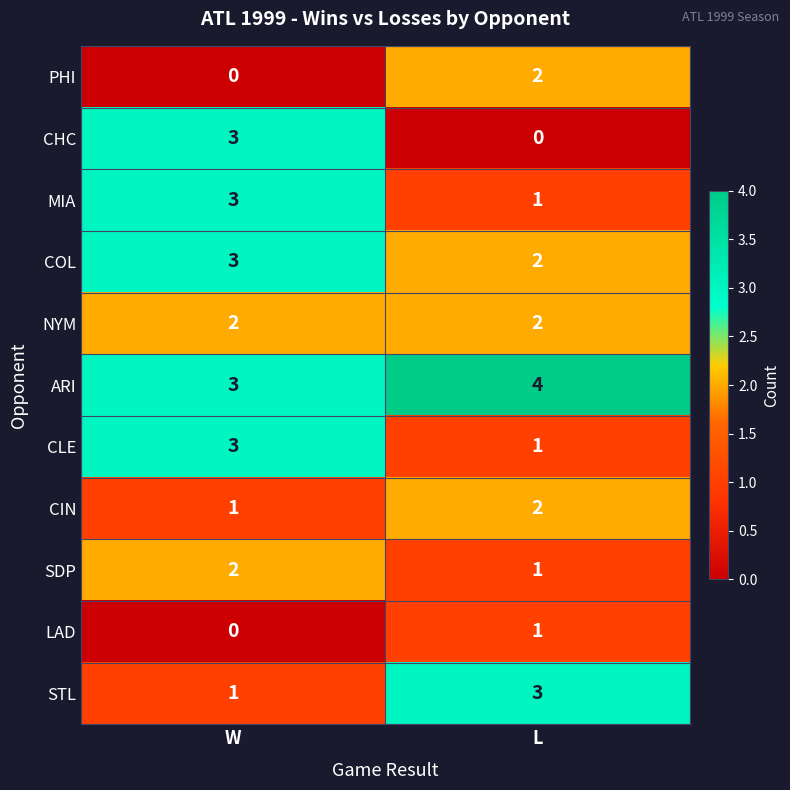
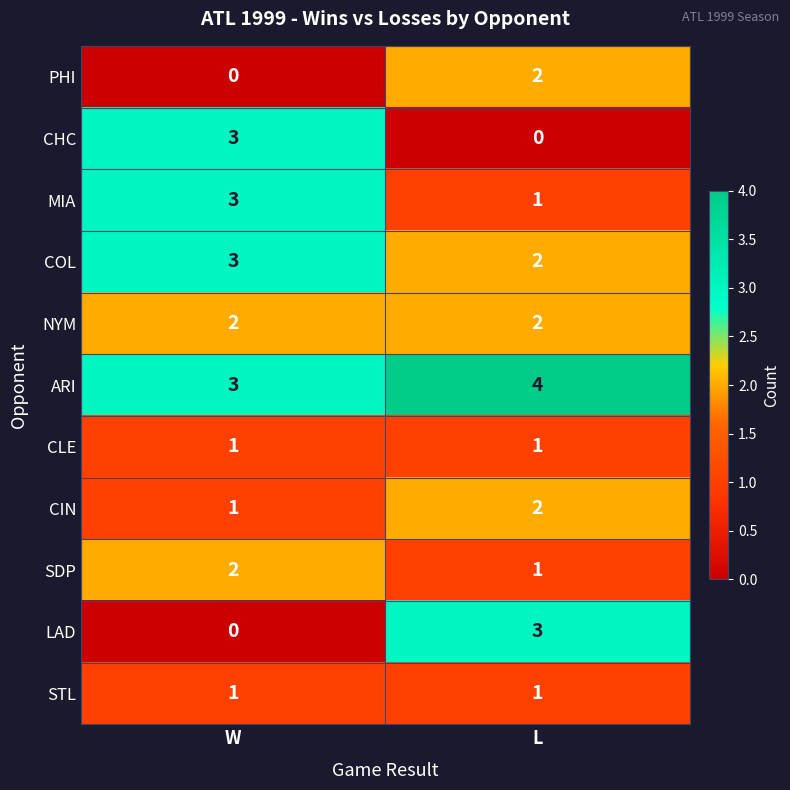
CLE, W: 3 -> 1
LAD, L: 1 -> 3
STL, L: 3 -> 1
